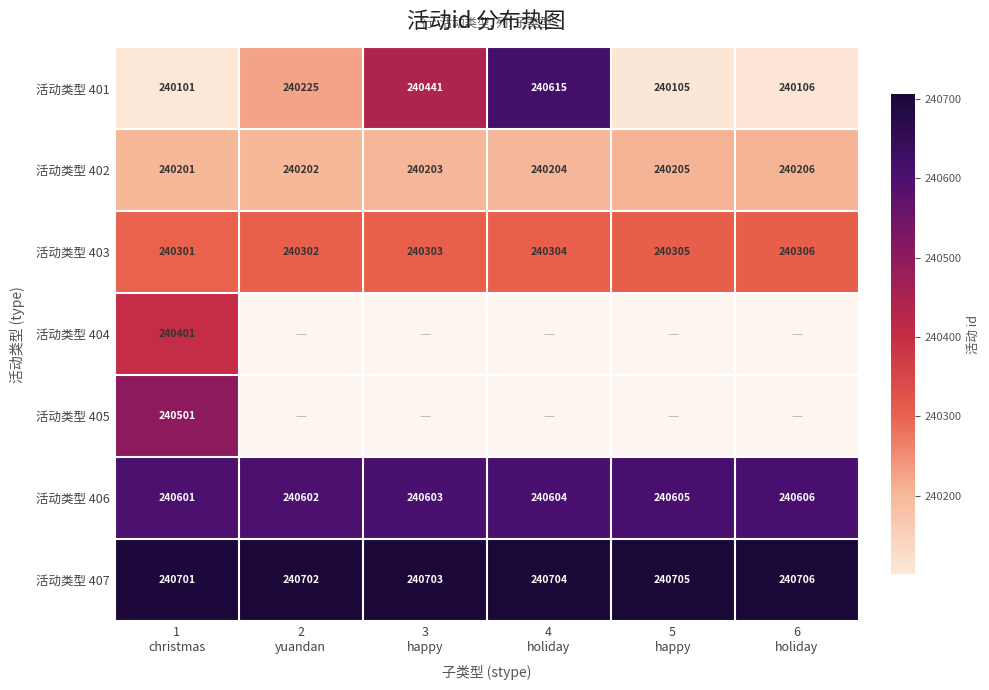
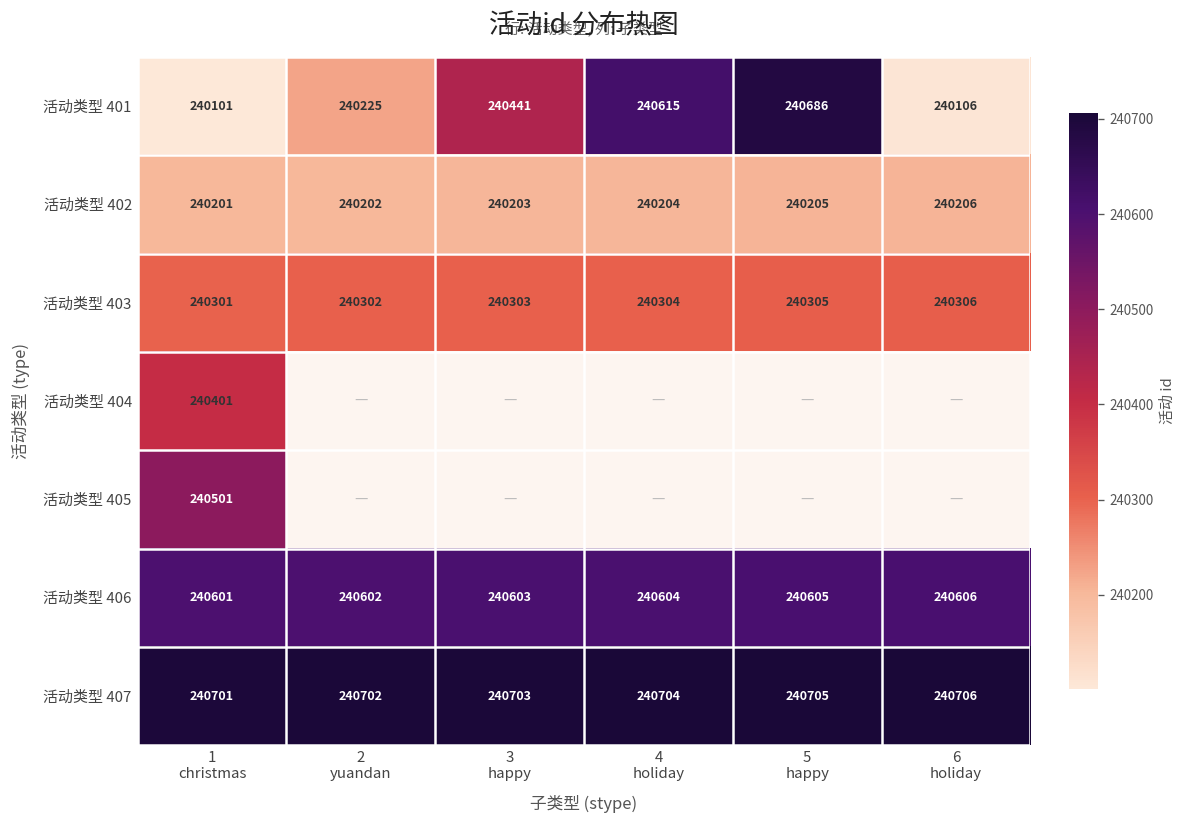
活动类型 401, 5 happy: 240105 -> 240686
